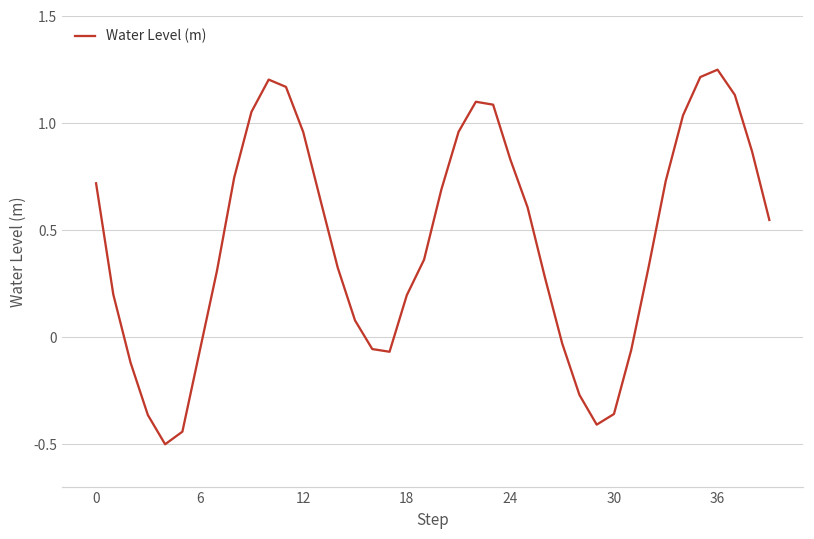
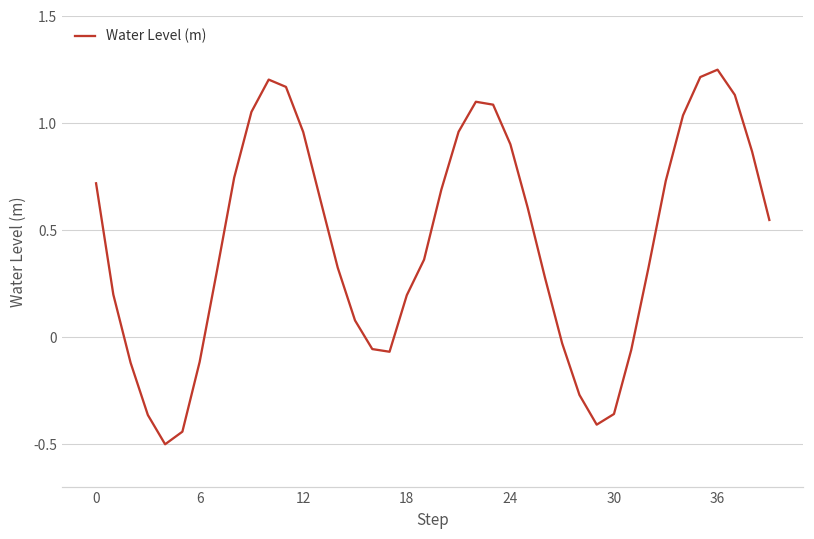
6: -0.07 -> -0.12
24: 0.83 -> 0.90
